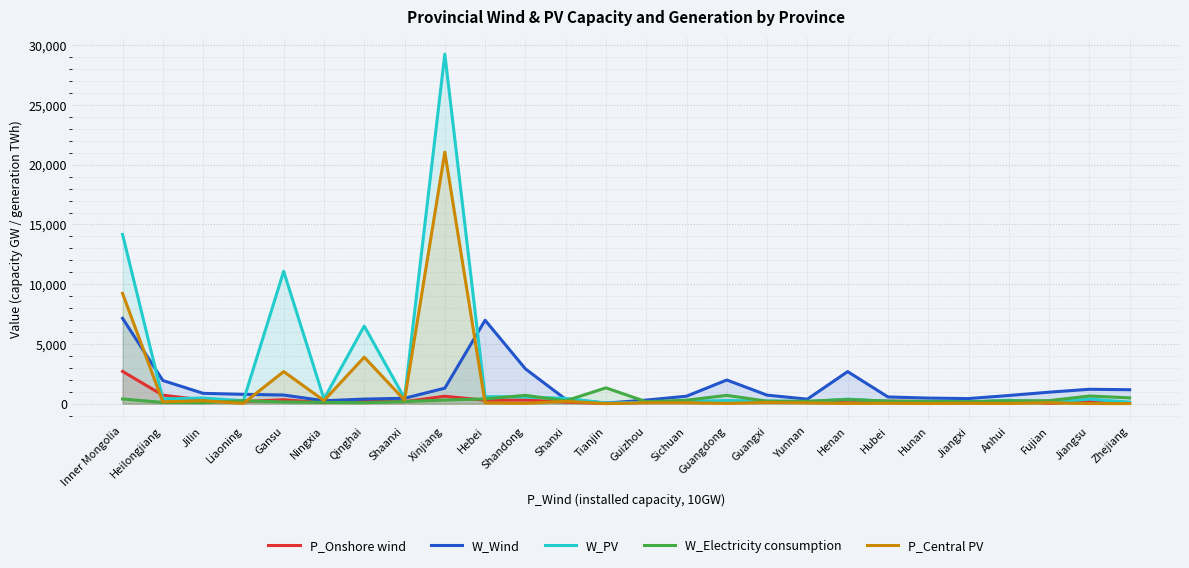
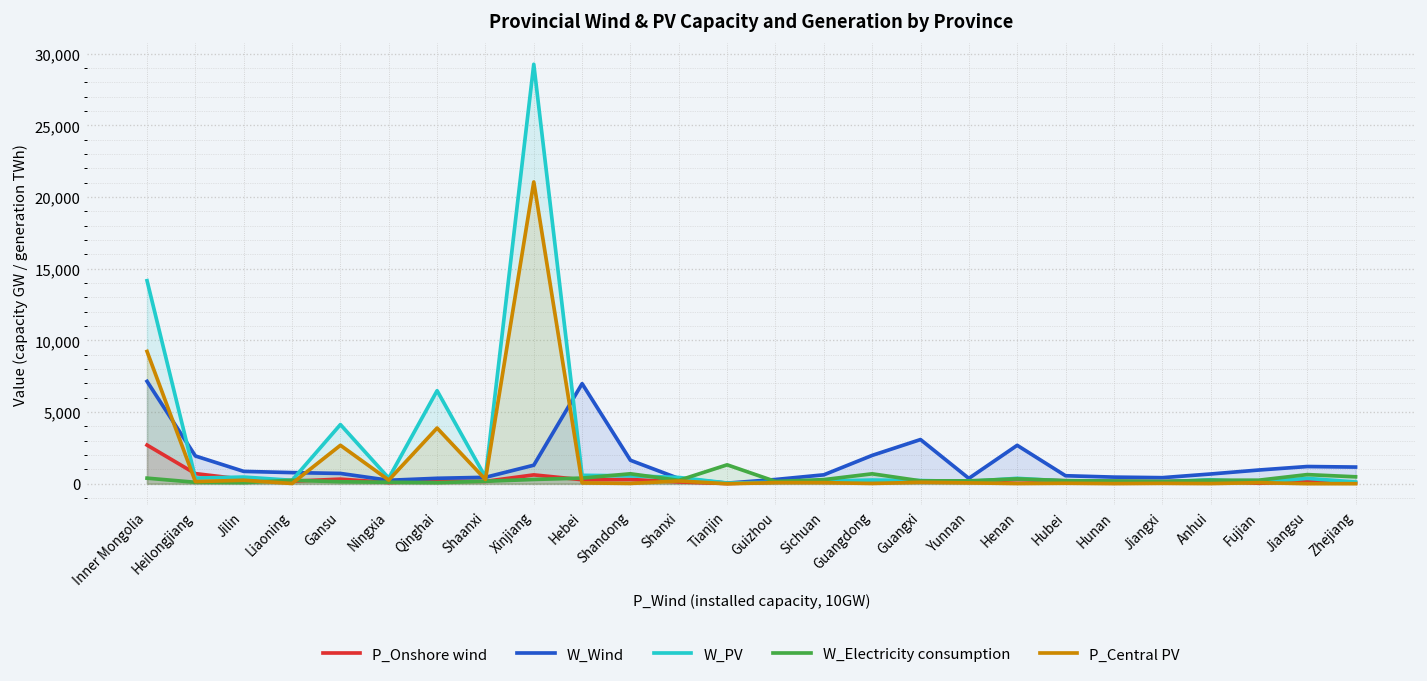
W_PV, Gansu: 11,100 -> 4,100
W_Wind, Shandong: 2,900 -> 1,600
W_Wind, Guangxi: 700 -> 3,100
